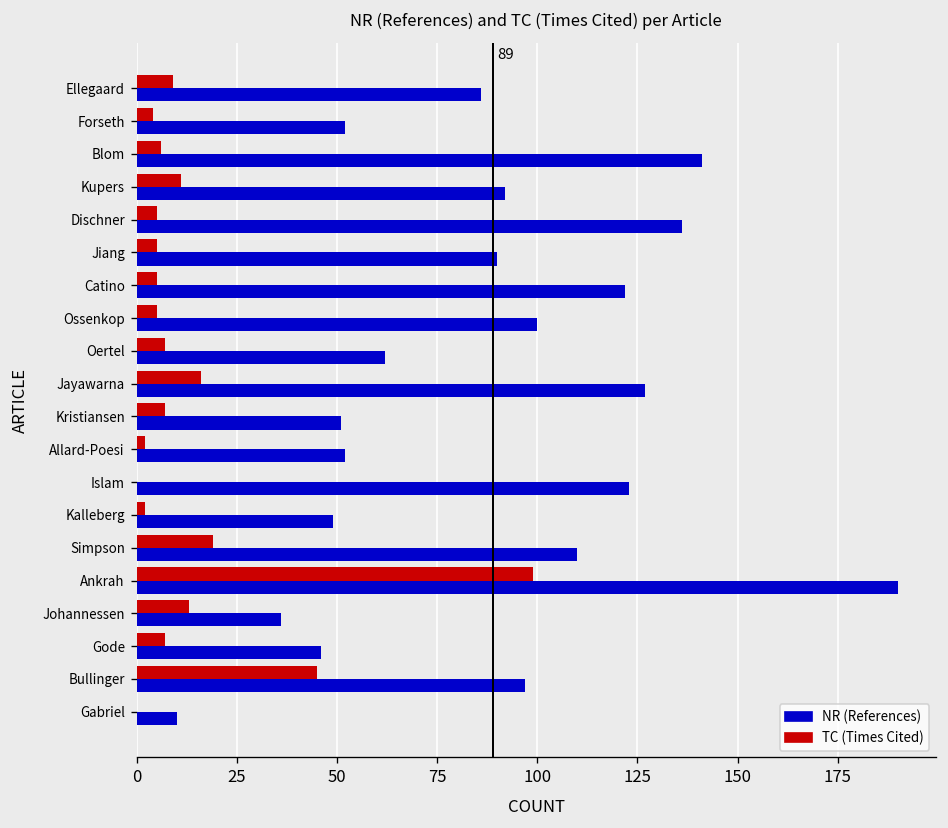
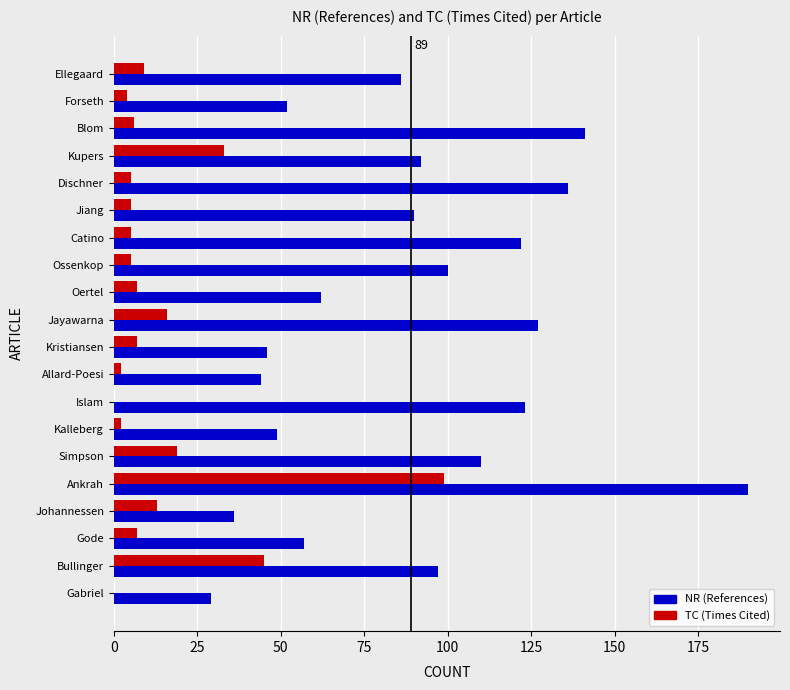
TC (Times Cited), Kupers: 11 -> 33
NR (References), Kristiansen: 51 -> 46
NR (References), Allard-Poesi: 52 -> 44
NR (References), Gode: 46 -> 57
NR (References), Gabriel: 10 -> 29
